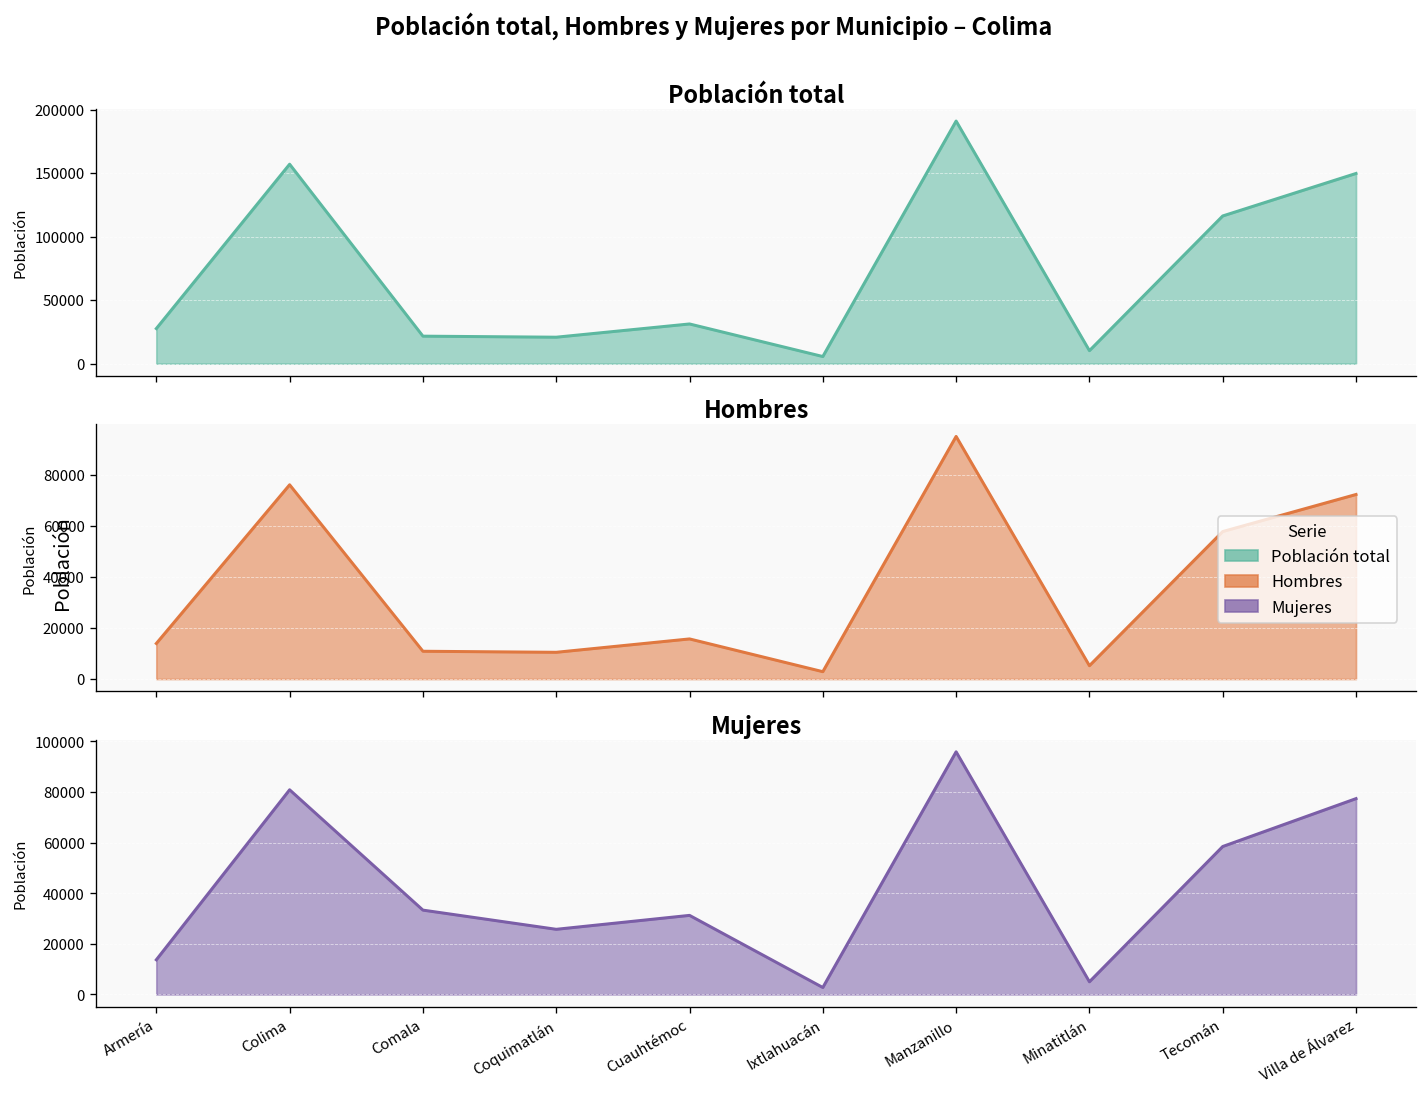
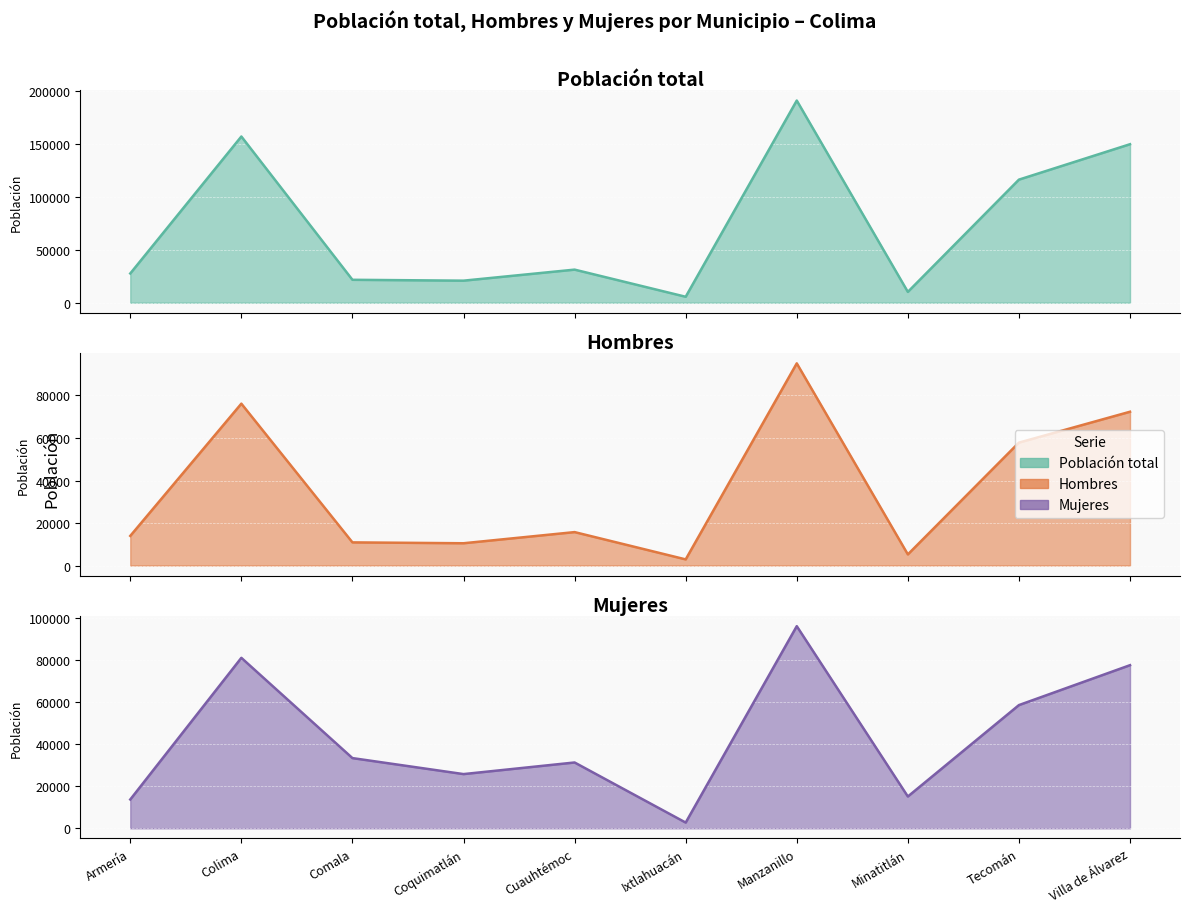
Mujeres, Minatitlán: 5000 -> 15000
